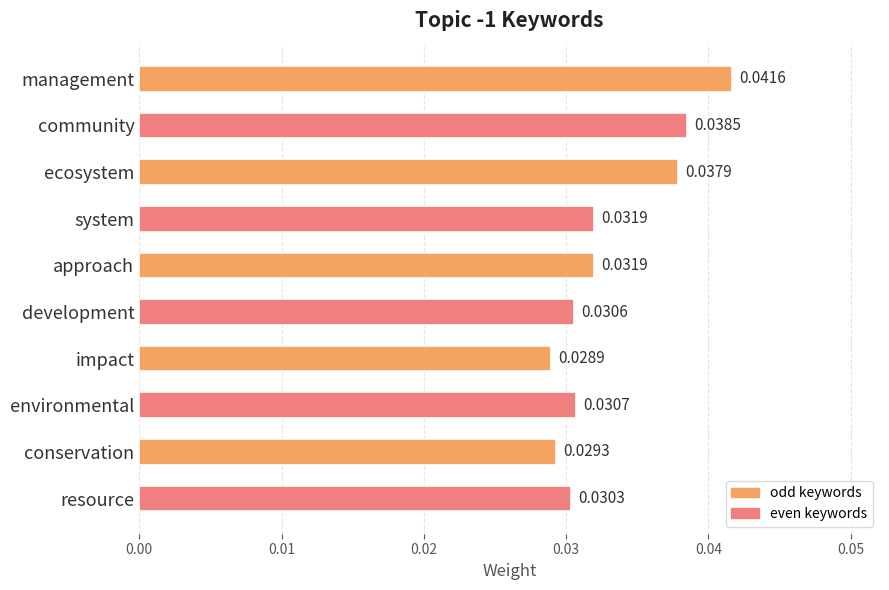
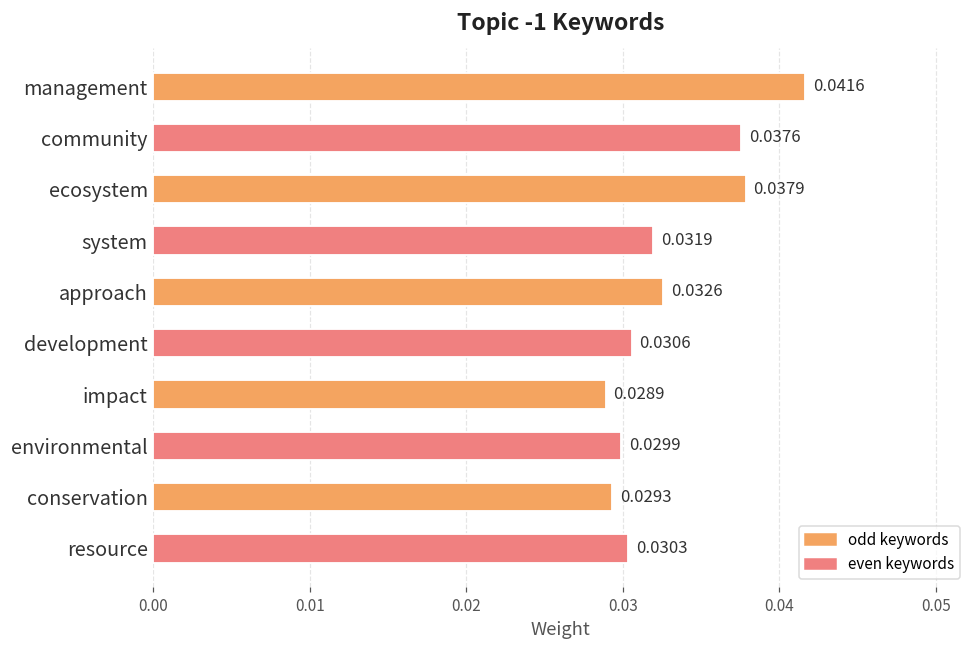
community: 0.0385 -> 0.0376
approach: 0.0319 -> 0.0326
environmental: 0.0307 -> 0.0299
